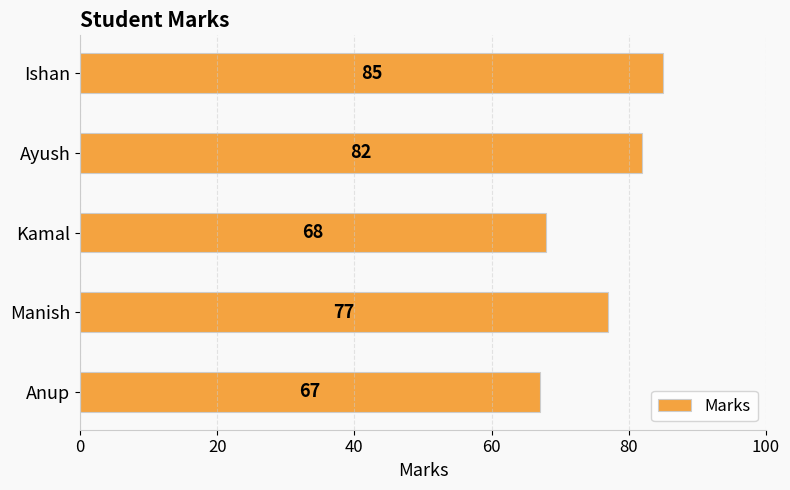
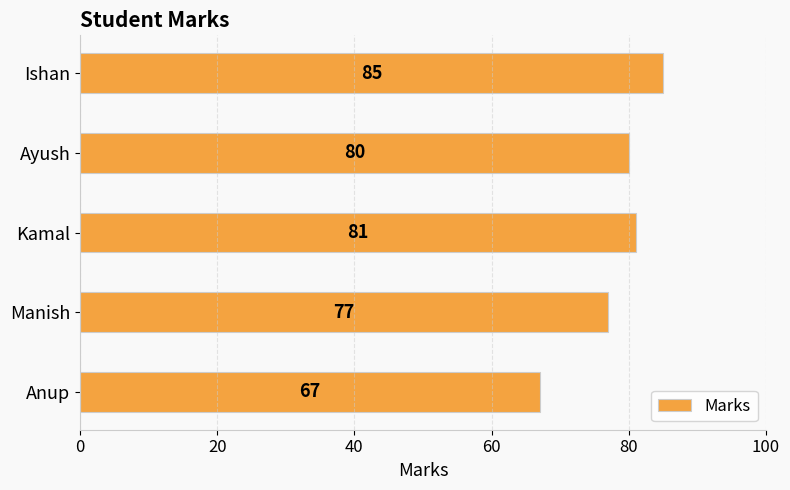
Ayush: 82 -> 80
Kamal: 68 -> 81
